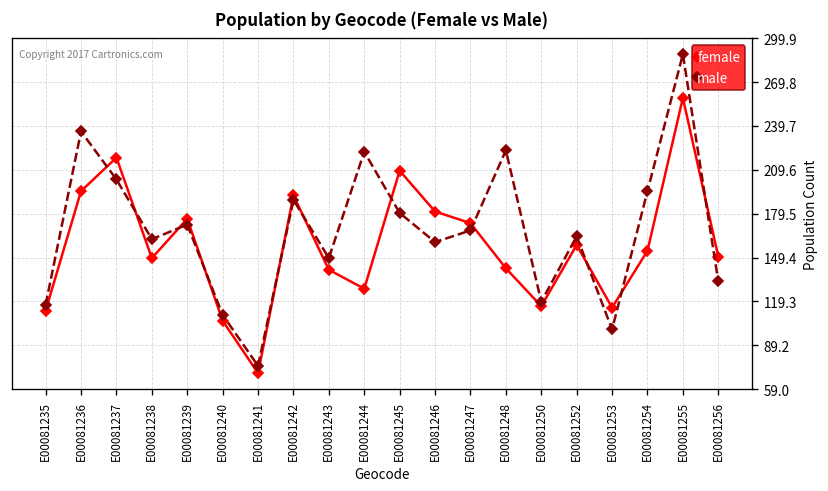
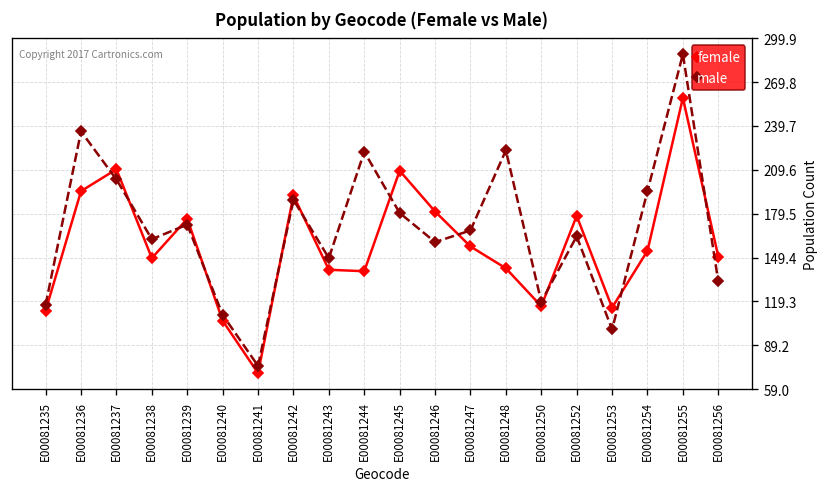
female, E00081237: 218 -> 210
female, E00081244: 128 -> 140
female, E00081247: 173 -> 157
female, E00081252: 158 -> 178
